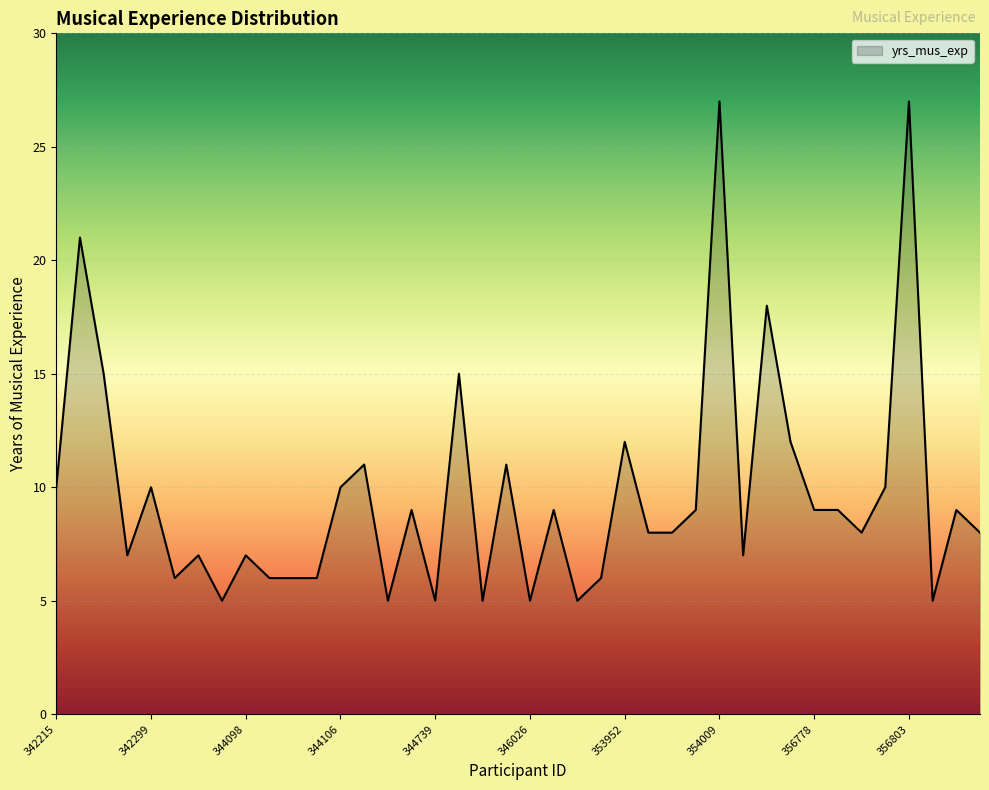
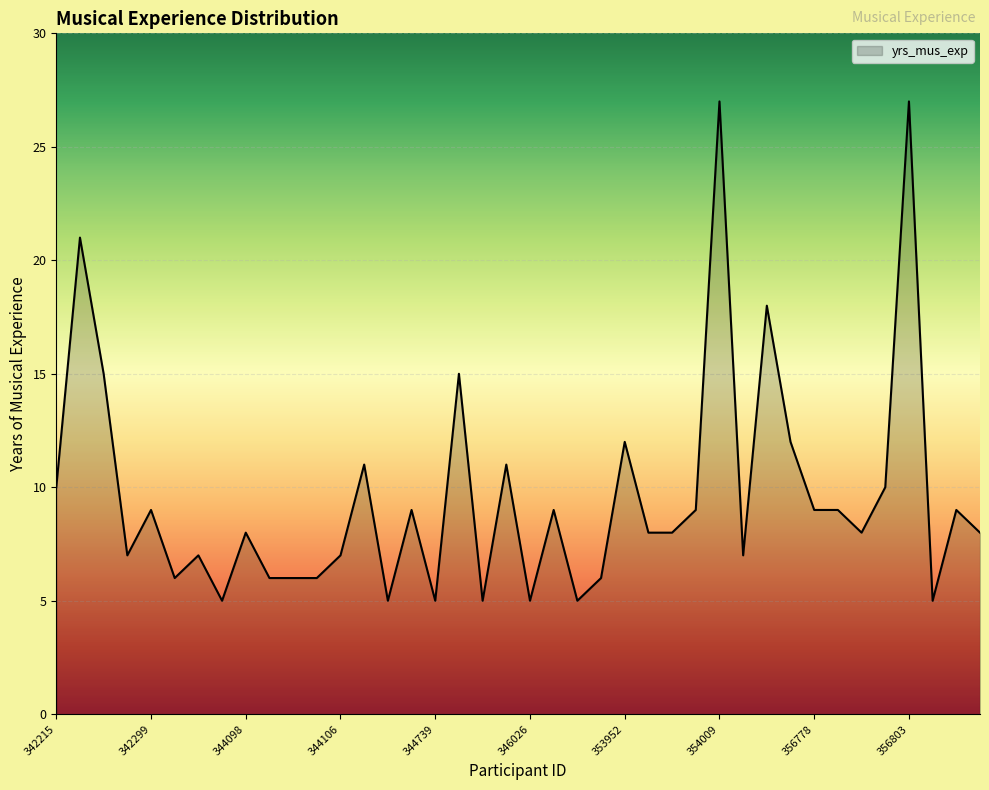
342299: 10 -> 9
344098: 7 -> 8
344106: 10 -> 7
